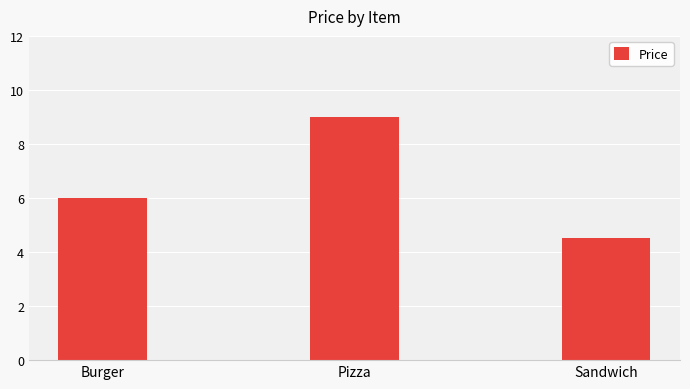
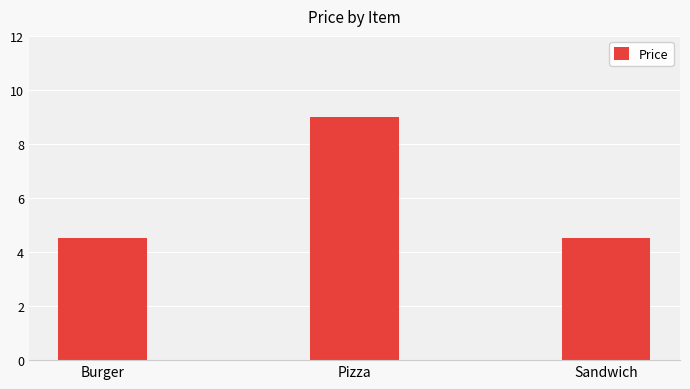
Burger: 6.0 -> 4.5
